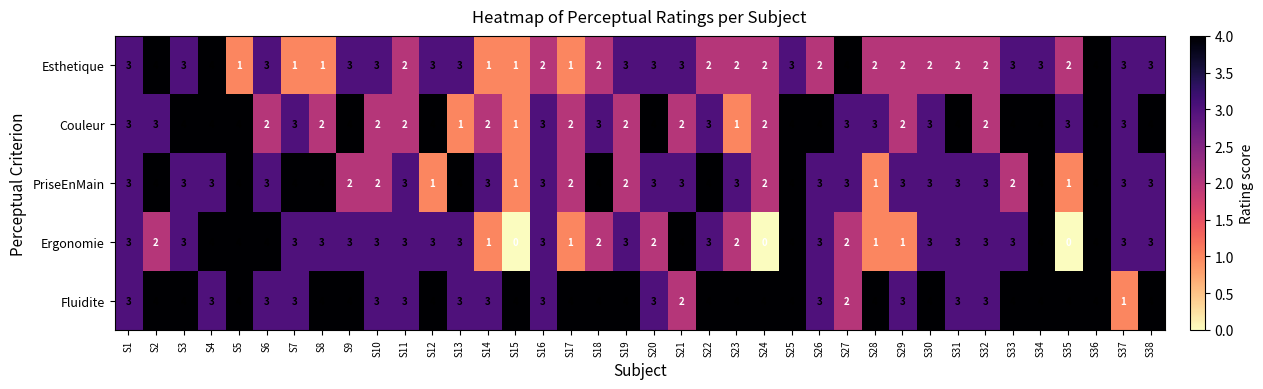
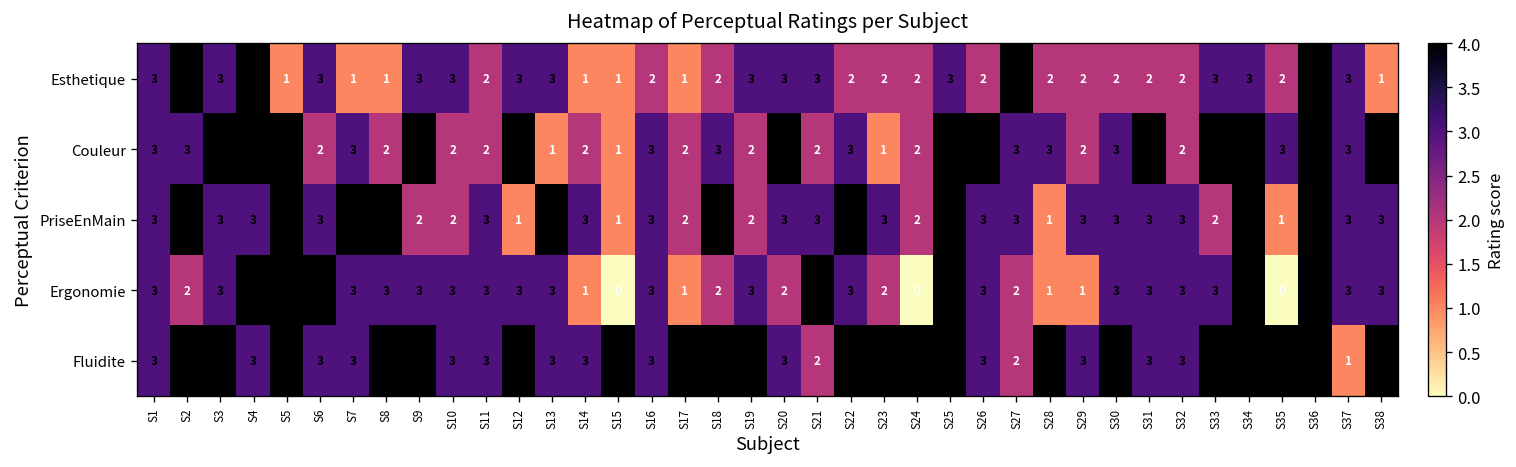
Esthetique, S38: 3 -> 1
